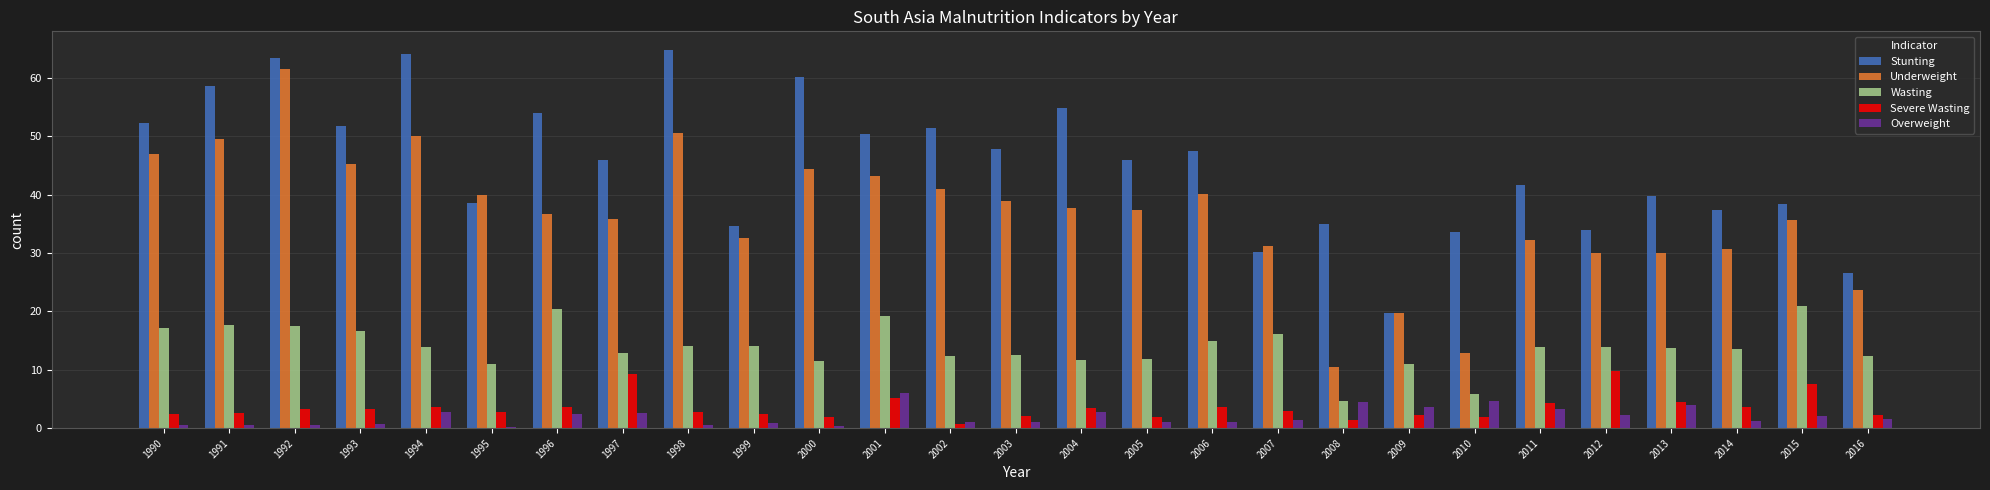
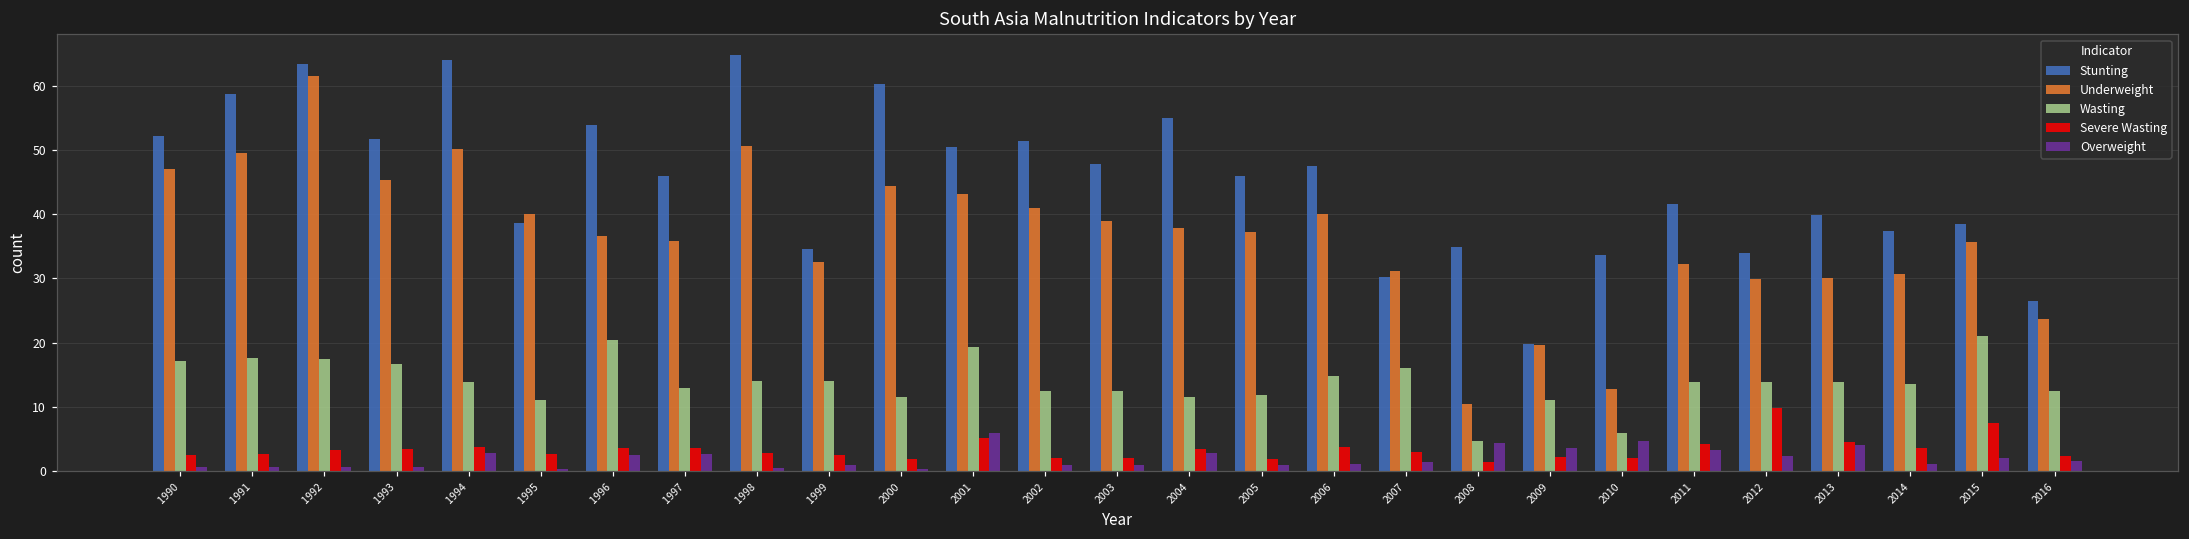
Severe Wasting, 1997: 9 -> 4
Severe Wasting, 2002: 1 -> 2
